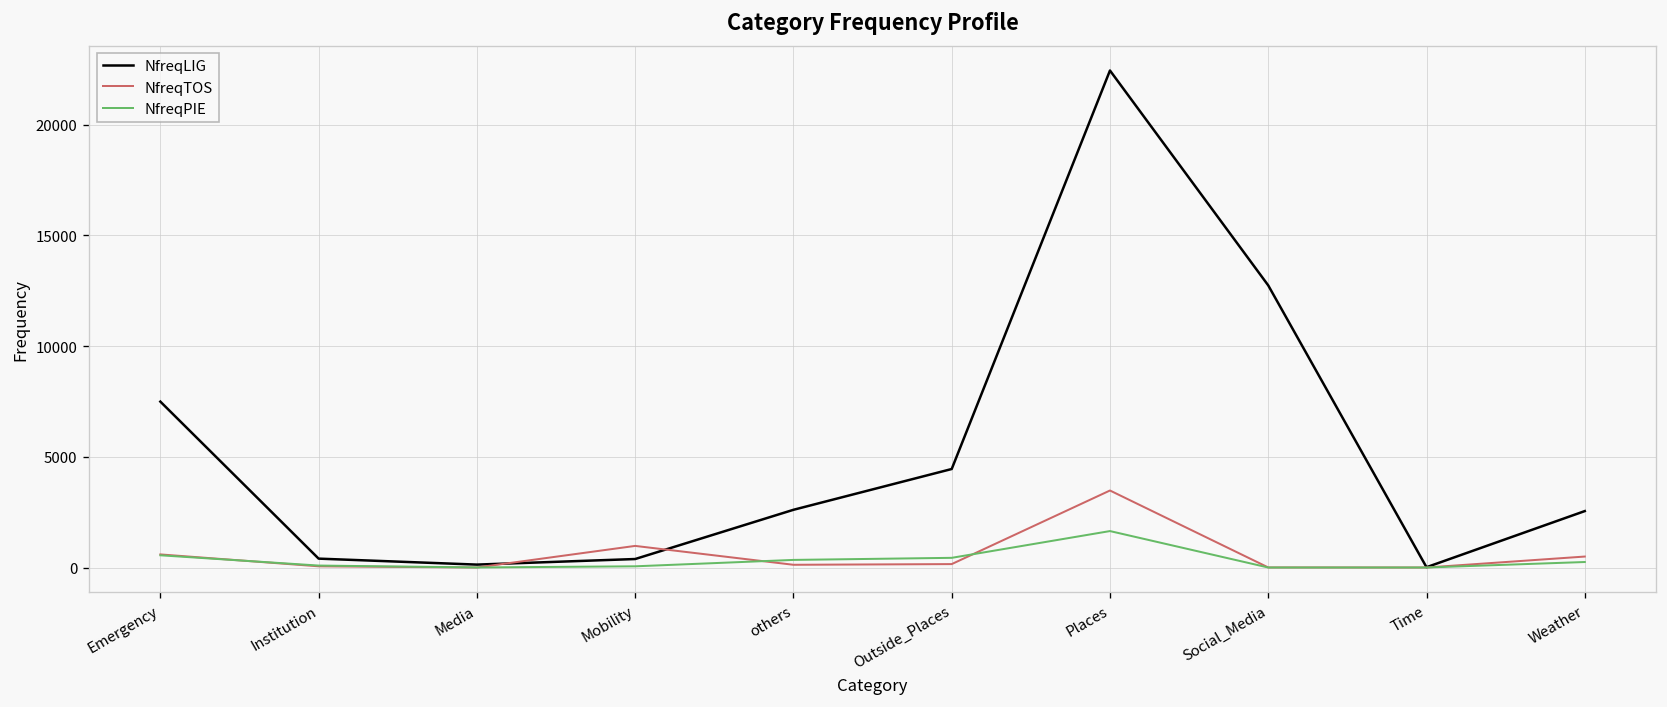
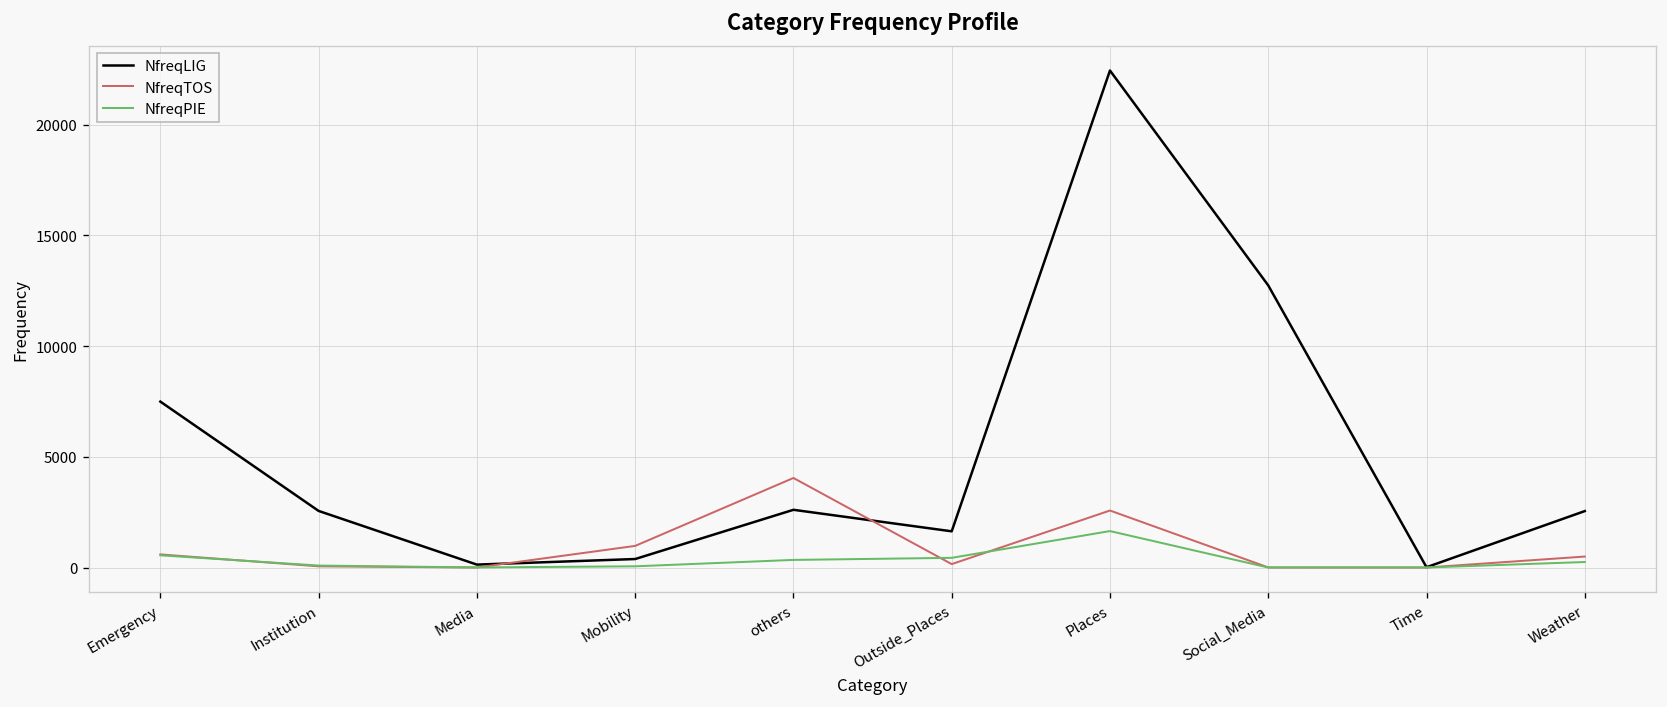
NfreqLIG, Institution: 400 -> 2600
NfreqTOS, others: 100 -> 4000
NfreqLIG, Outside_Places: 4500 -> 1600
NfreqTOS, Places: 3500 -> 2600
